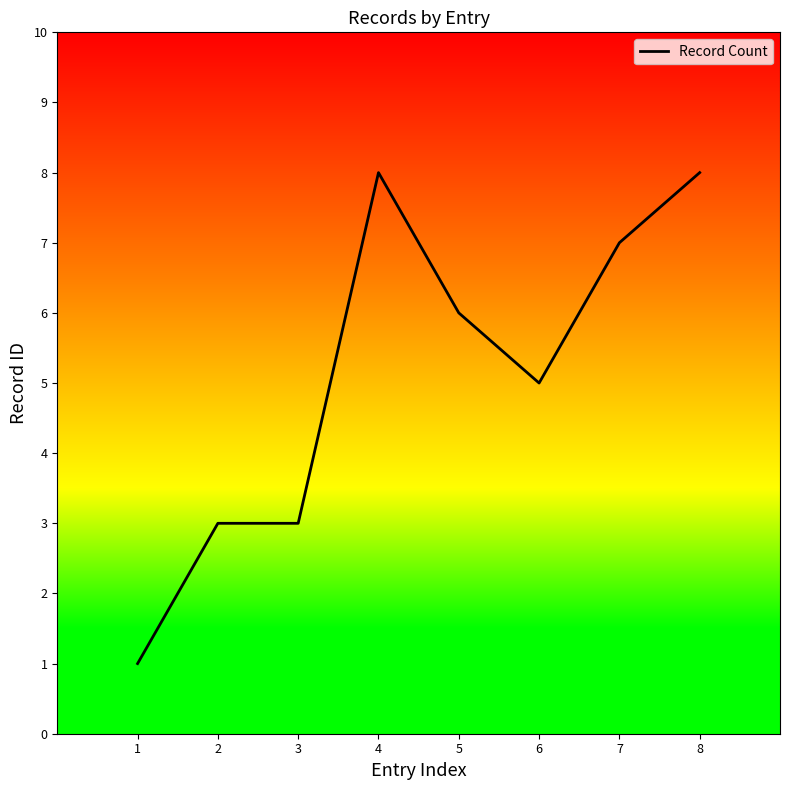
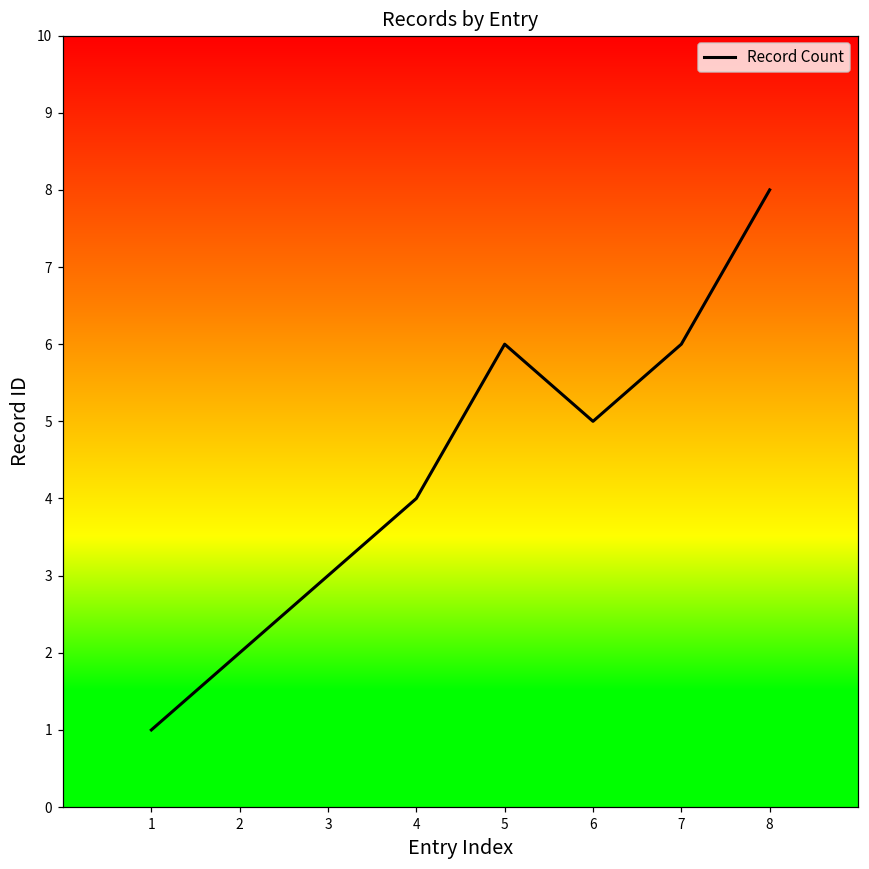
2: 3 -> 2
4: 8 -> 4
7: 7 -> 6
